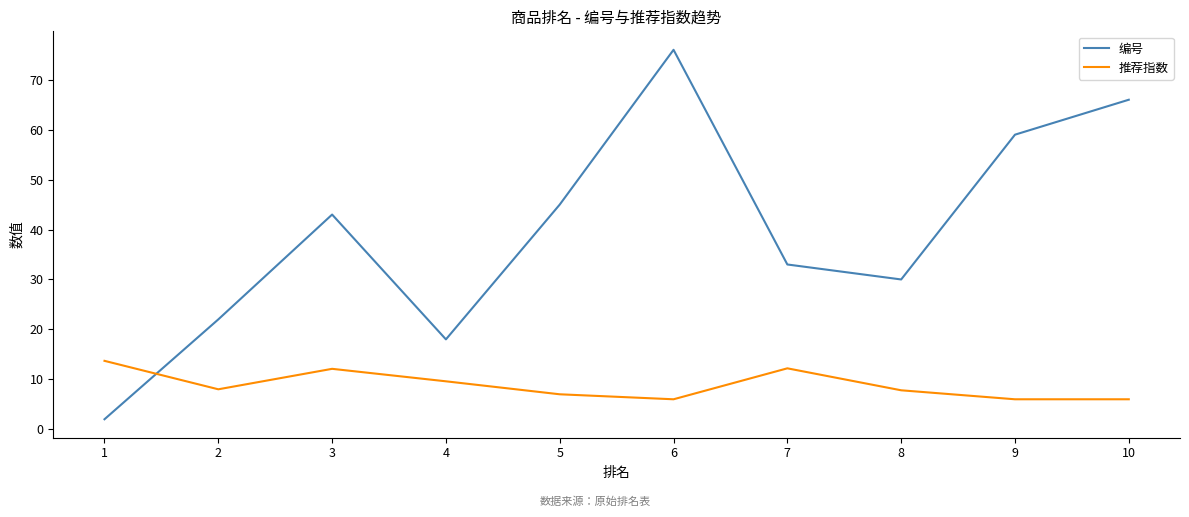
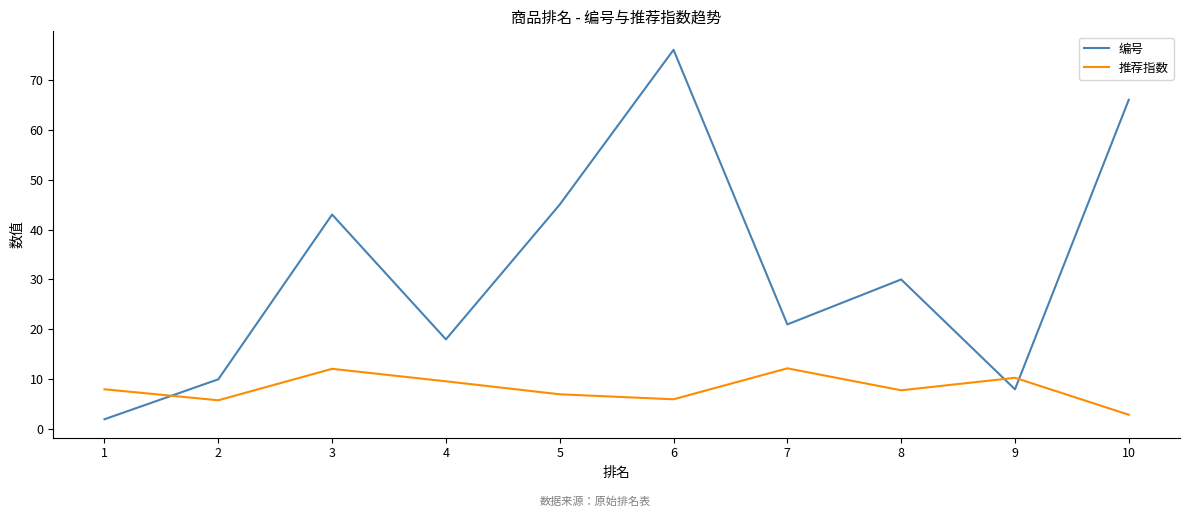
推荐指数, 1: 14 -> 8
编号, 2: 22 -> 10
推荐指数, 2: 8 -> 6
编号, 7: 33 -> 21
编号, 9: 59 -> 8
推荐指数, 9: 6 -> 10
推荐指数, 10: 6 -> 3
